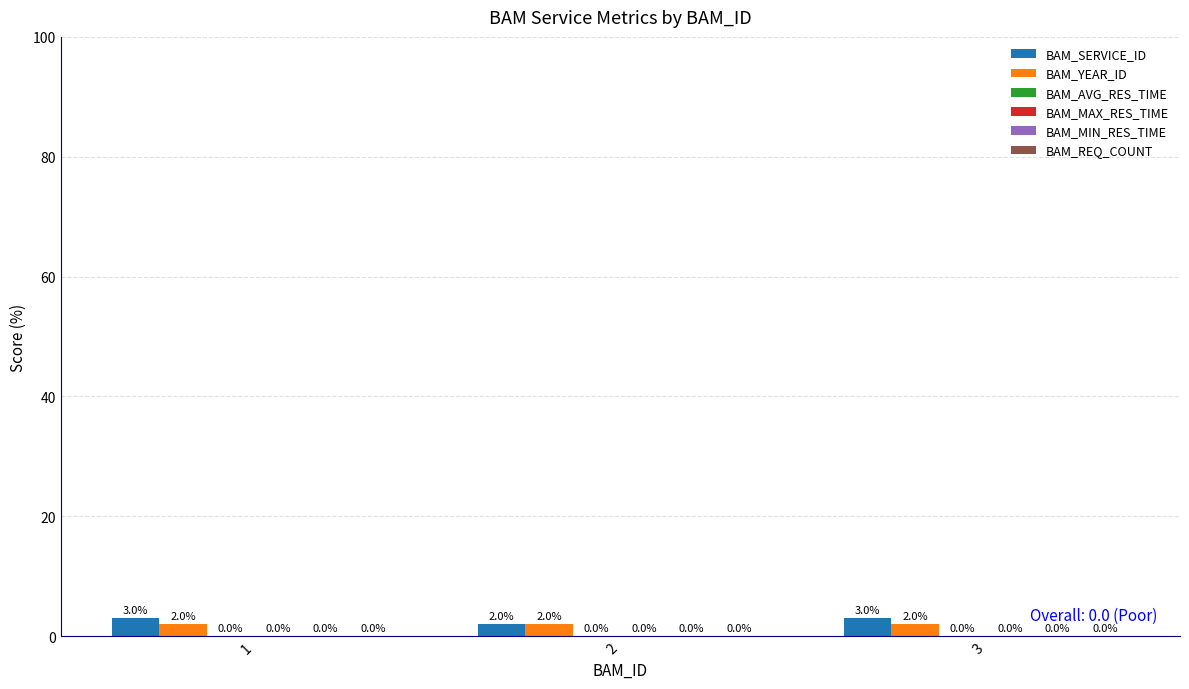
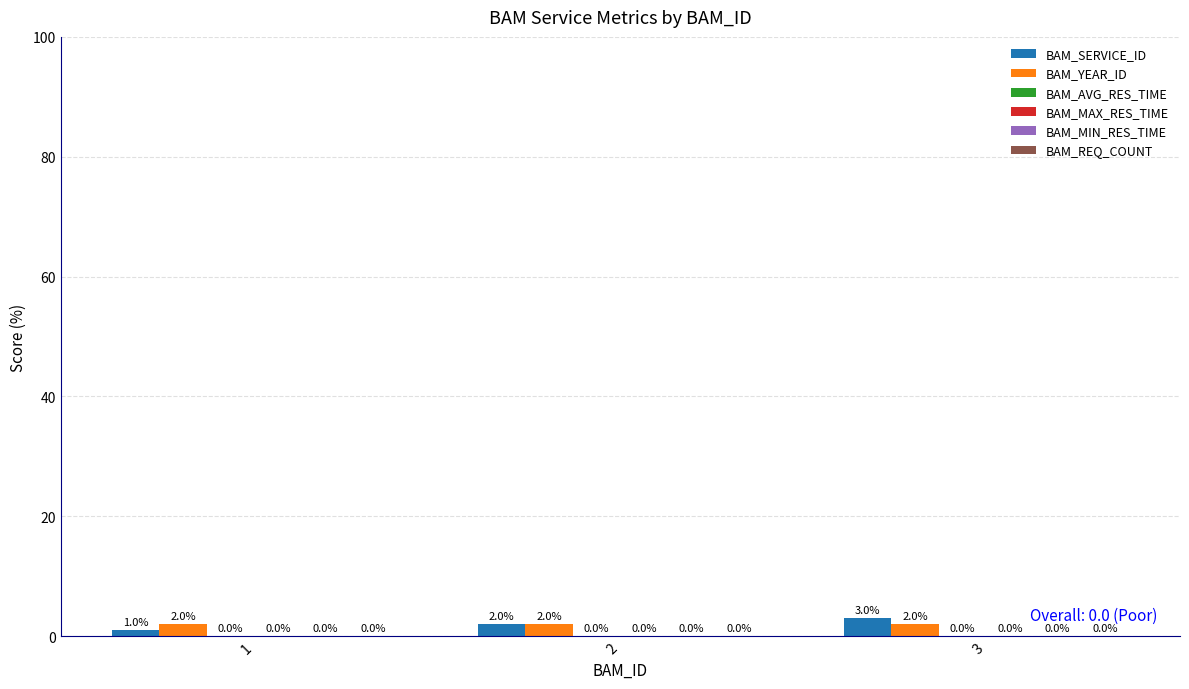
BAM_SERVICE_ID, 1: 3.0% -> 1.0%
